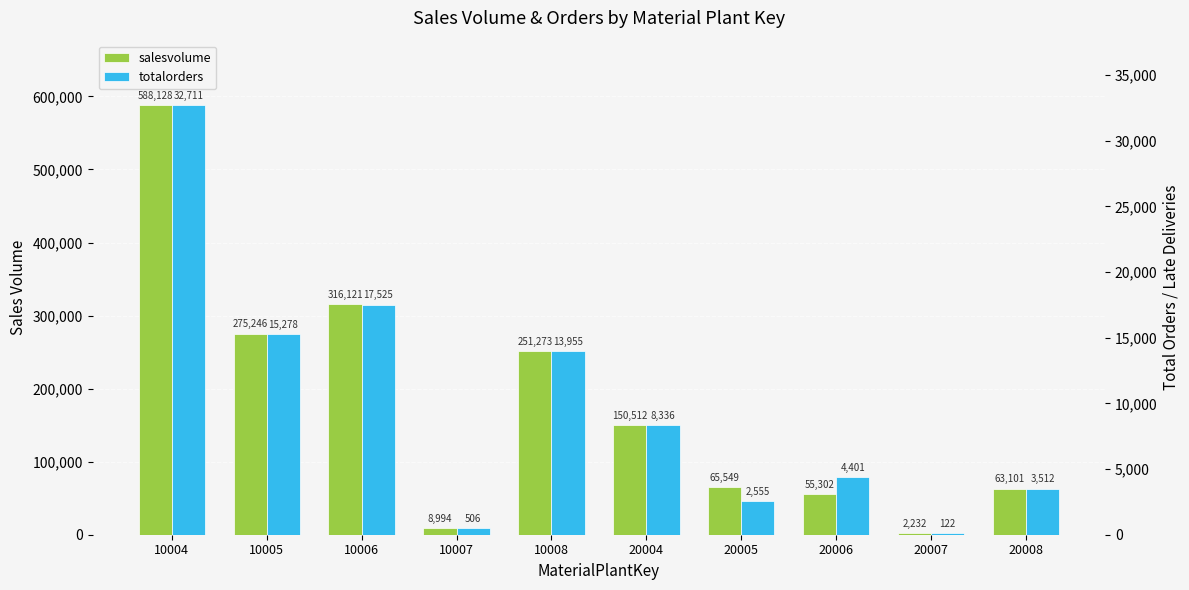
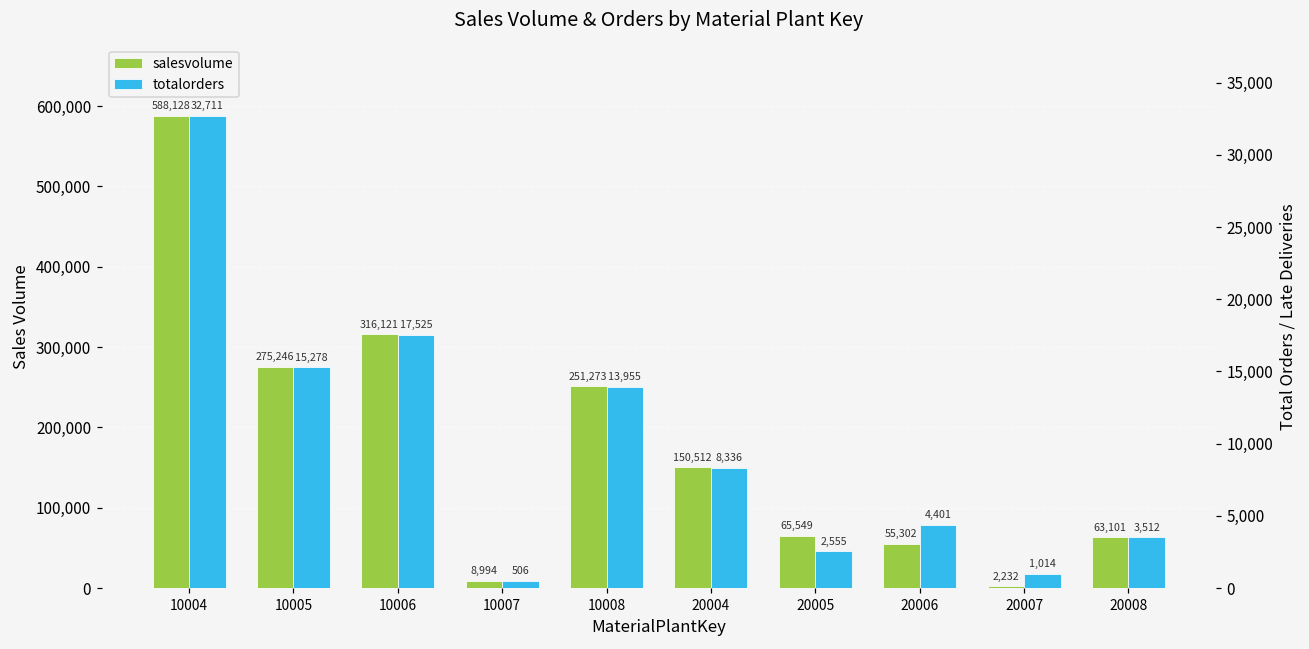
totalorders, 20007: 122 -> 1,014
